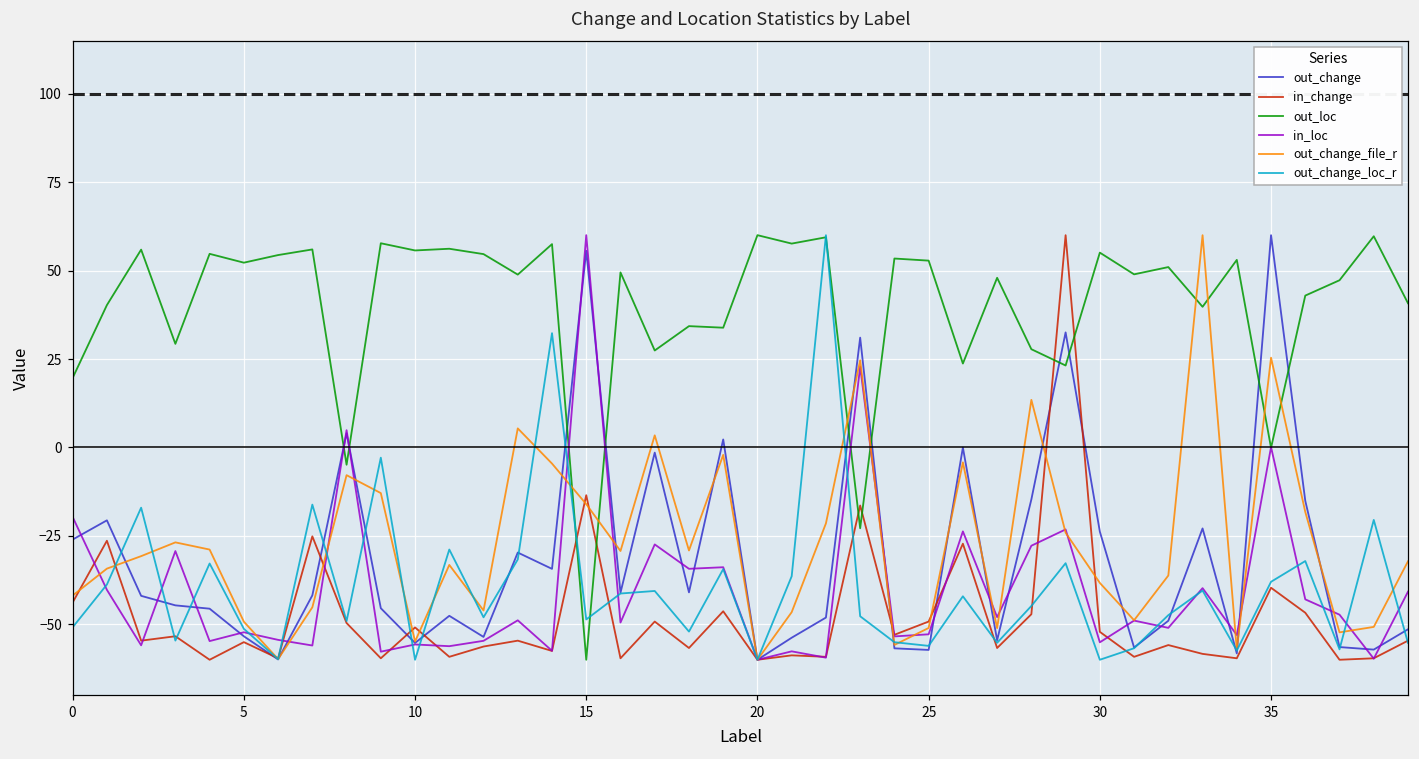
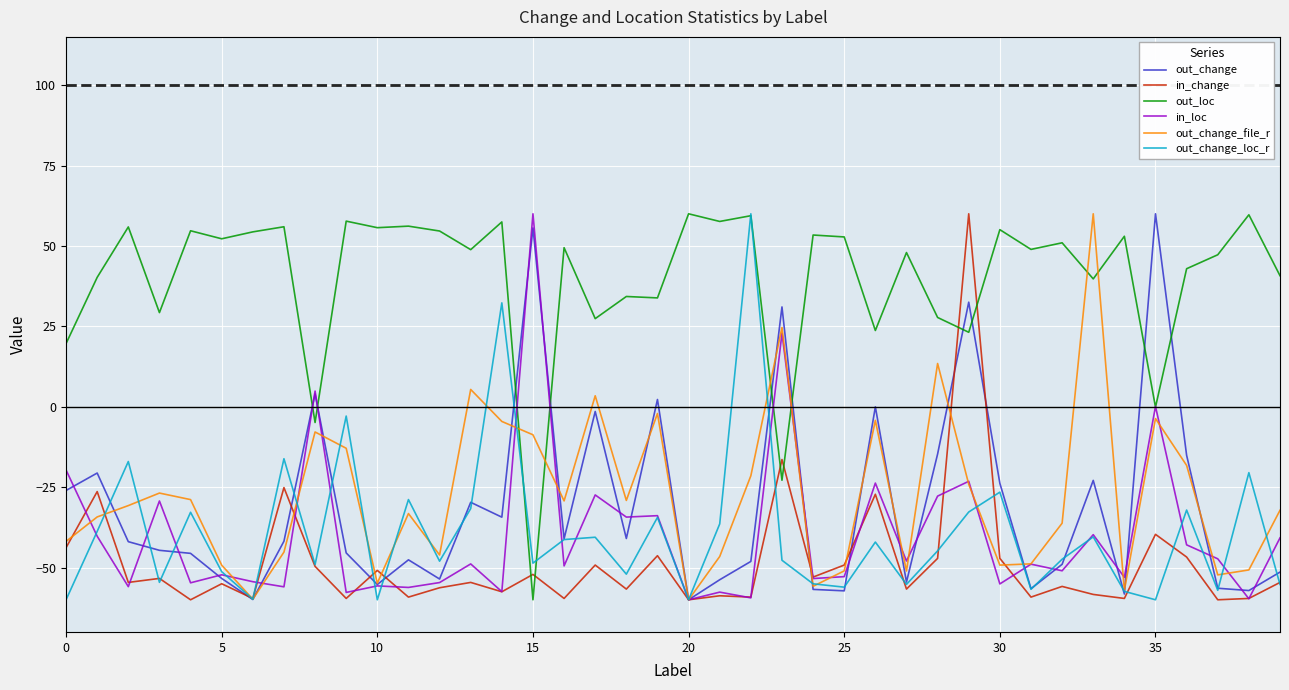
out_change_loc_r, 0: -51 -> -60
in_change, 15: -13 -> -52
out_change_file_r, 15: -16 -> -9
in_change, 30: -52 -> -47
out_change_file_r, 30: -38 -> -49
out_change_loc_r, 30: -60 -> -27
out_change_file_r, 35: 25 -> -4
out_change_loc_r, 35: -38 -> -60
